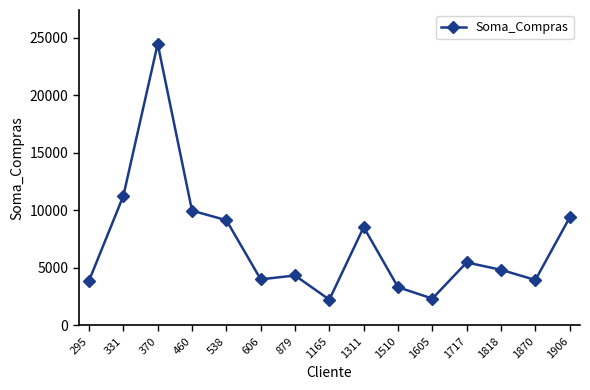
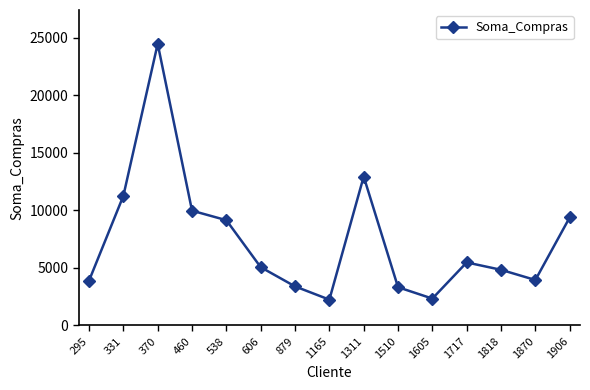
606: 4000 -> 5100
879: 4300 -> 3400
1311: 8500 -> 12900
